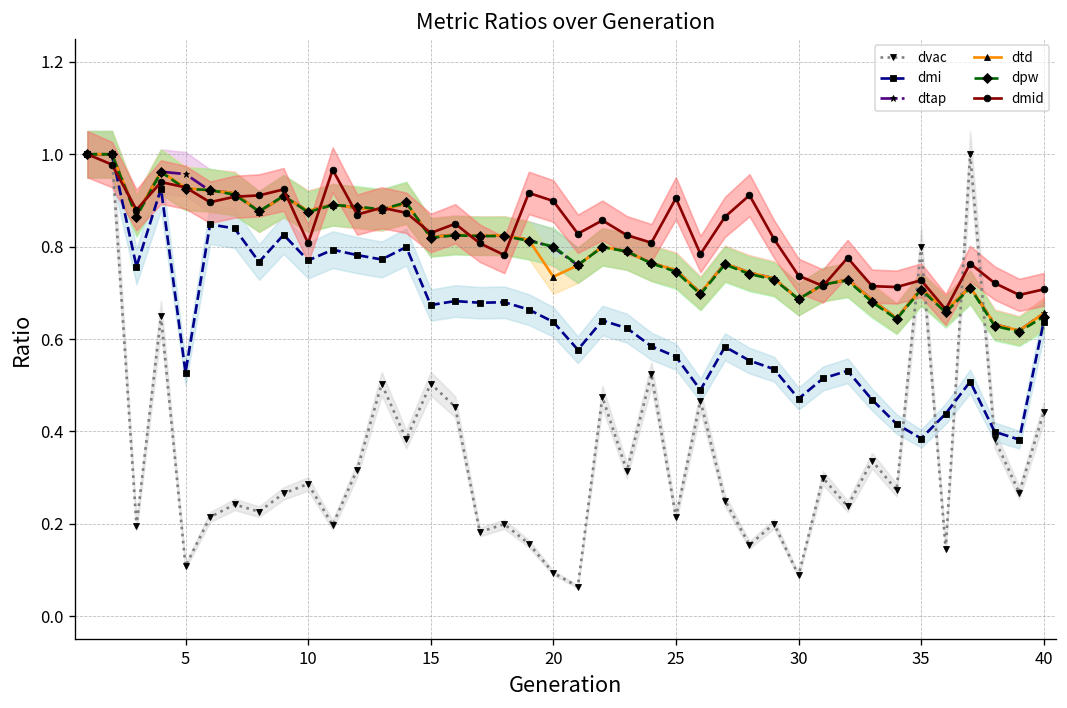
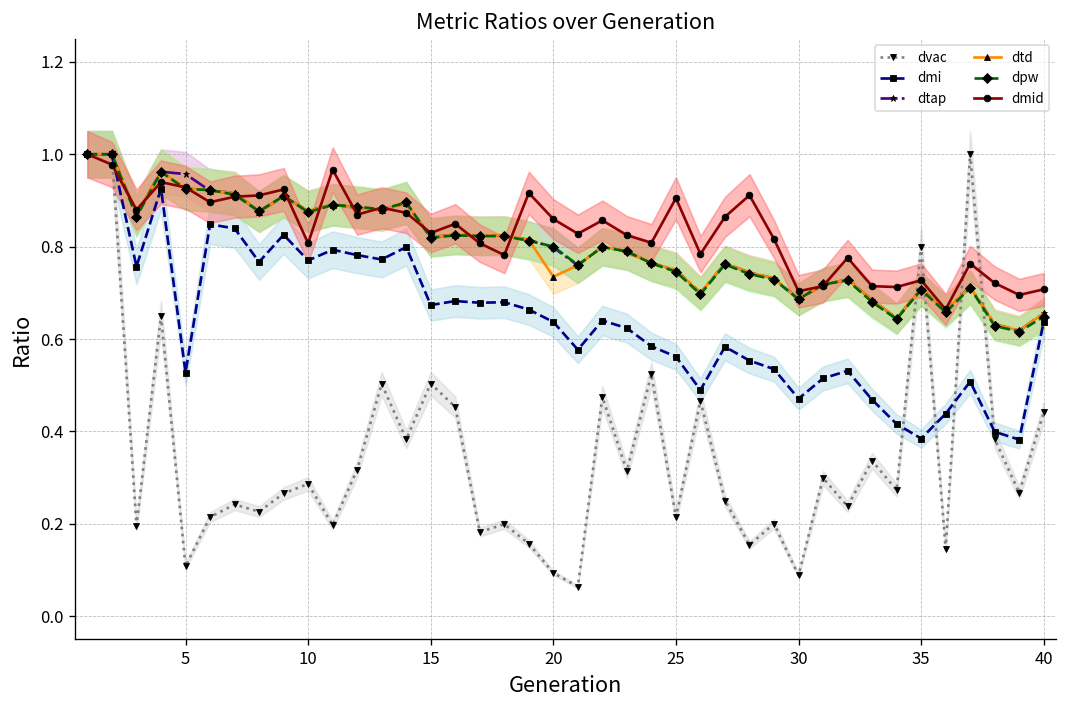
dmid, 20: 0.90 -> 0.86
dmid, 30: 0.74 -> 0.70
